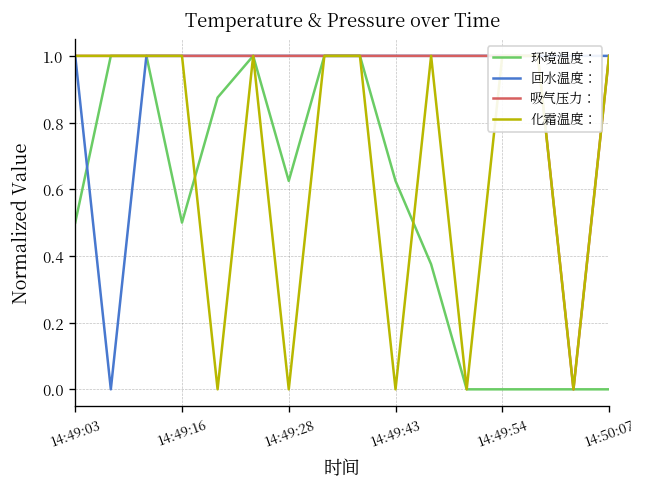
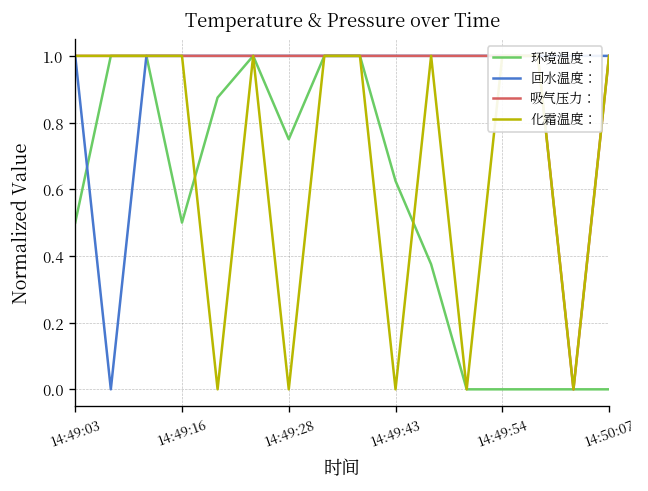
环境温度：, 14:49:28: 0.63 -> 0.75
